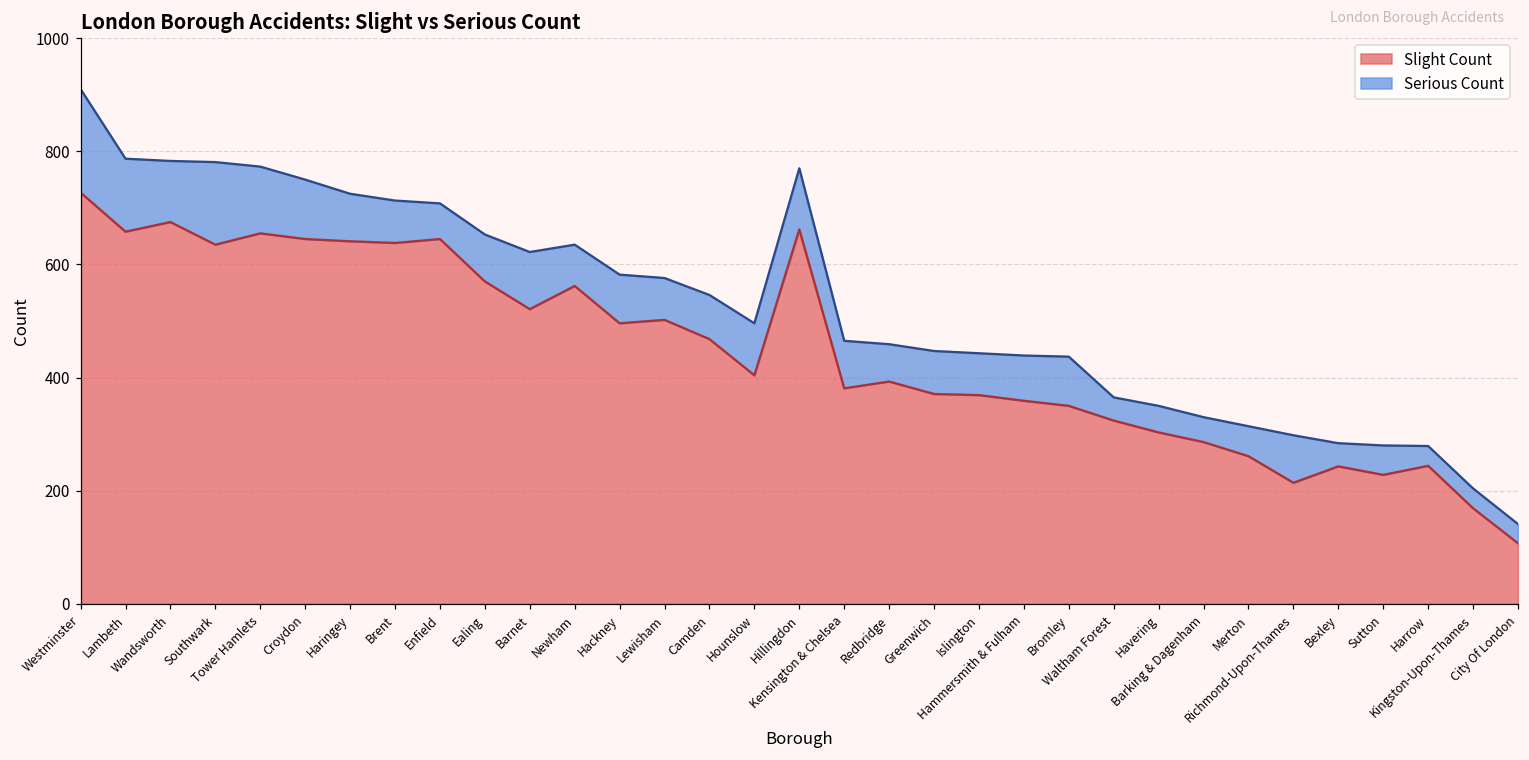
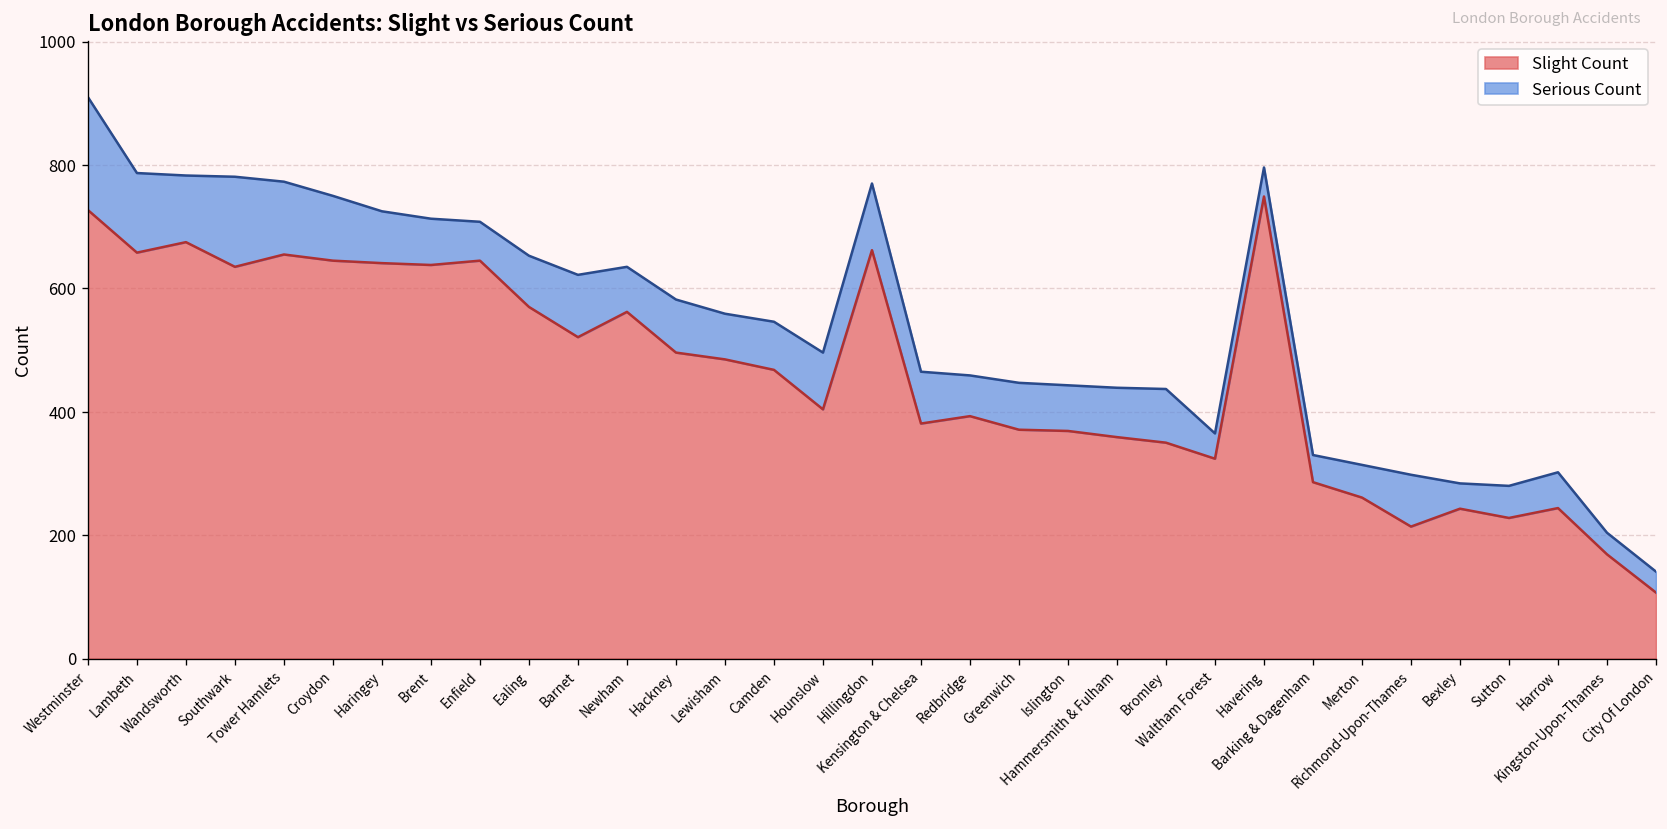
Slight Count, Lewisham: 500 -> 490
Slight Count, Havering: 300 -> 750
Serious Count, Harrow: 40 -> 60
